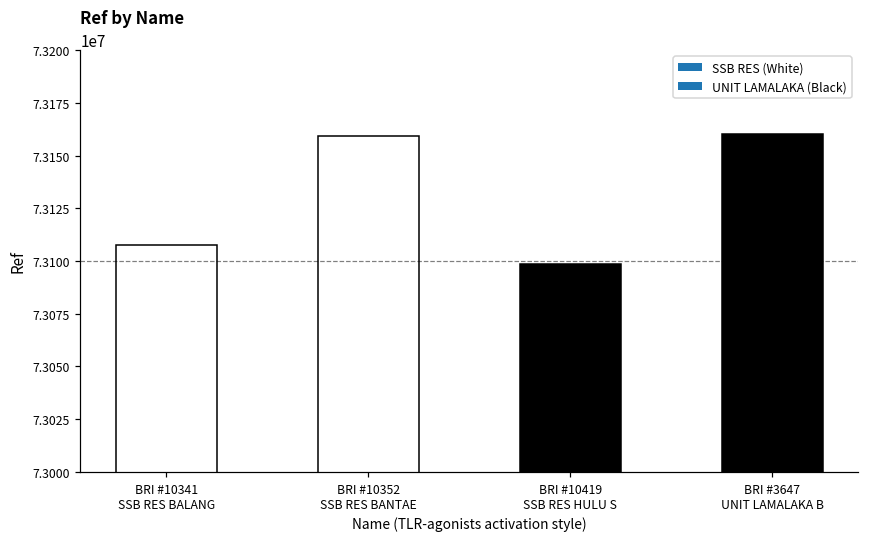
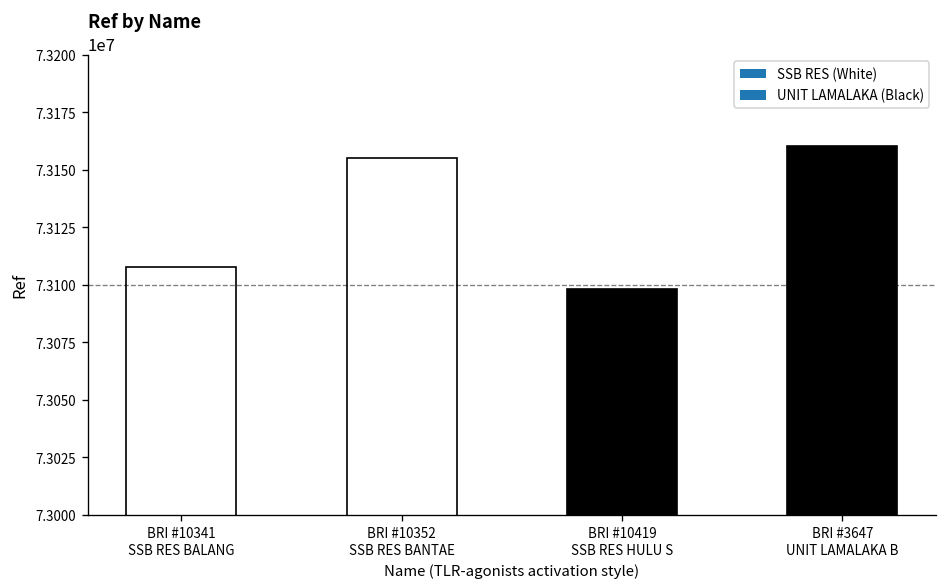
BRI #10352 SSB RES BANTAE: 73159000 -> 73155000
